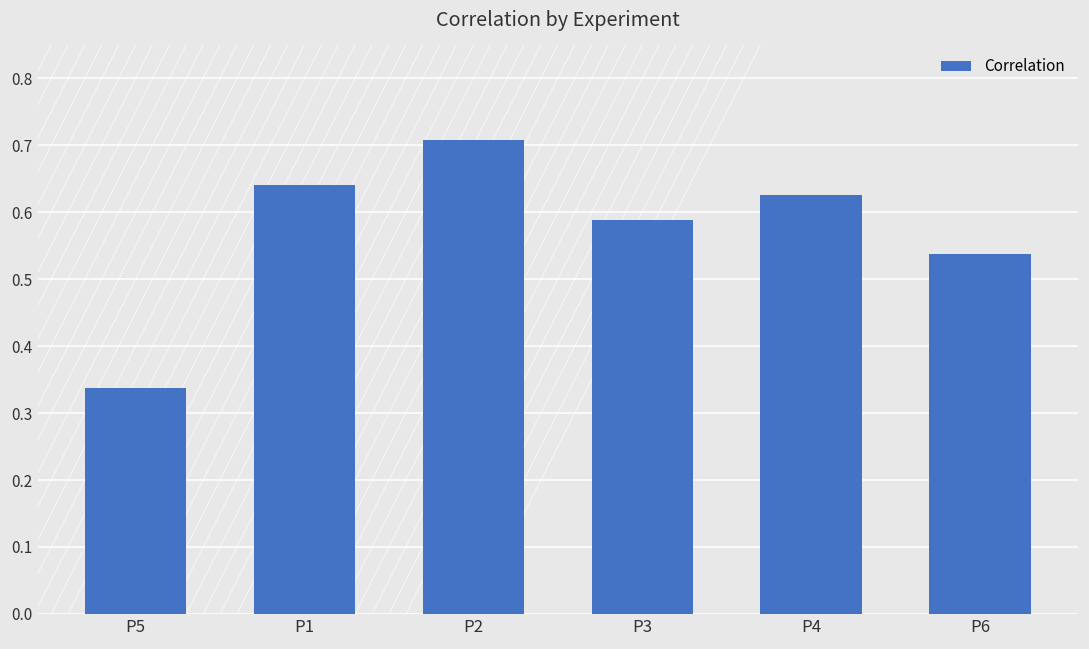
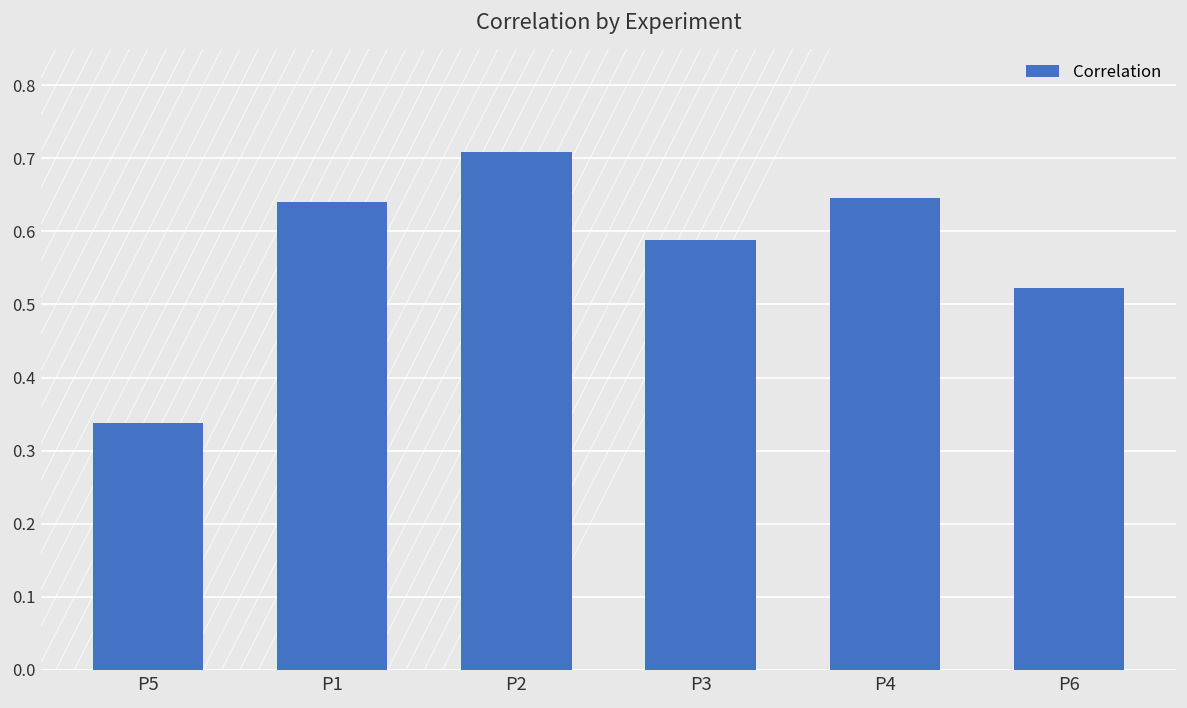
P4: 0.63 -> 0.65
P6: 0.54 -> 0.52
